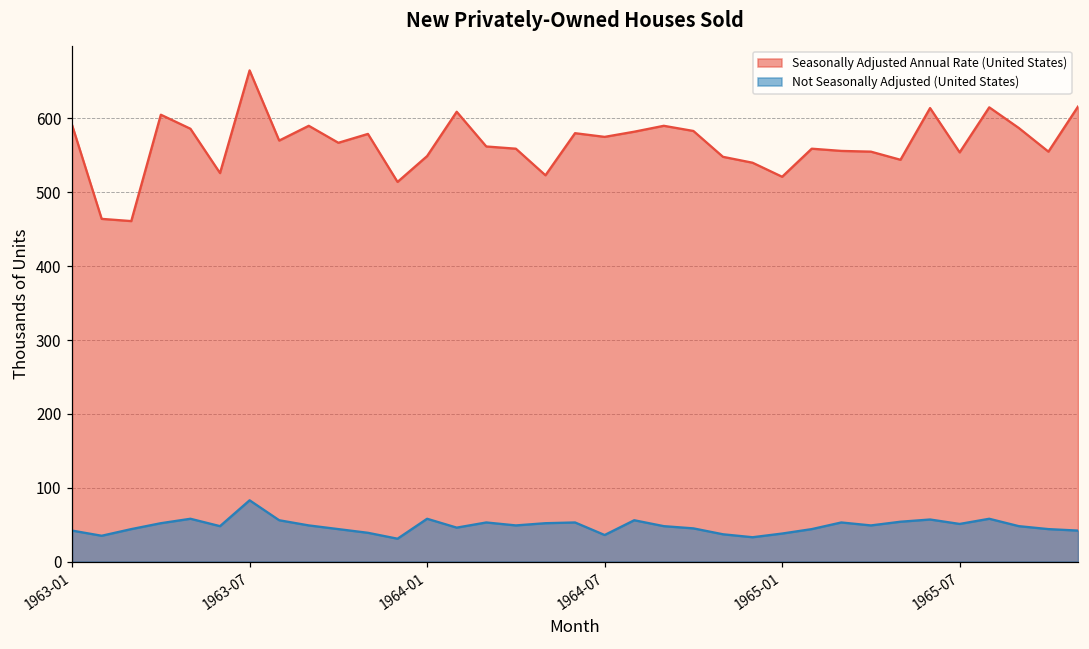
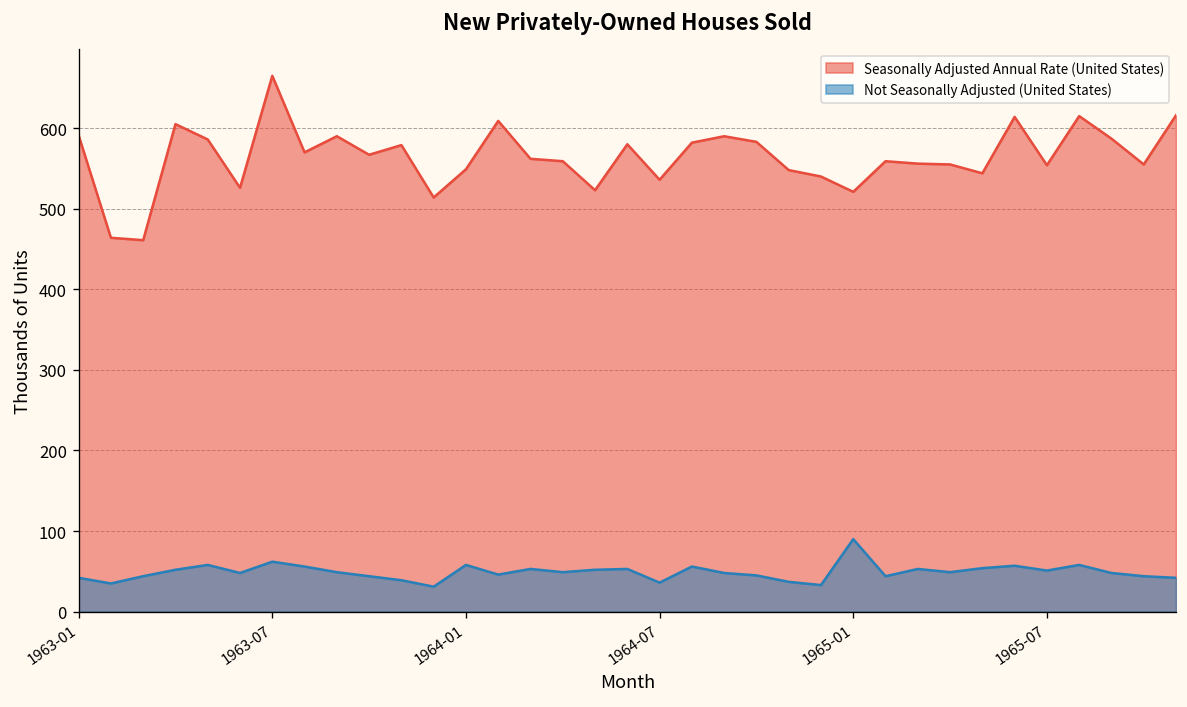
Not Seasonally Adjusted (United States), 1963-07: 80 -> 60
Seasonally Adjusted Annual Rate (United States), 1964-07: 580 -> 540
Not Seasonally Adjusted (United States), 1965-01: 40 -> 90
